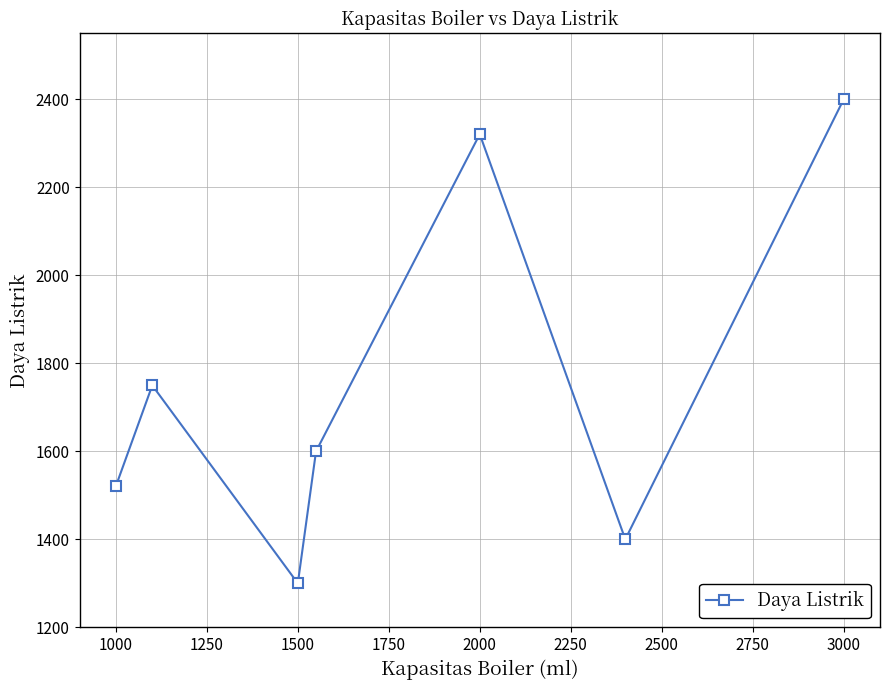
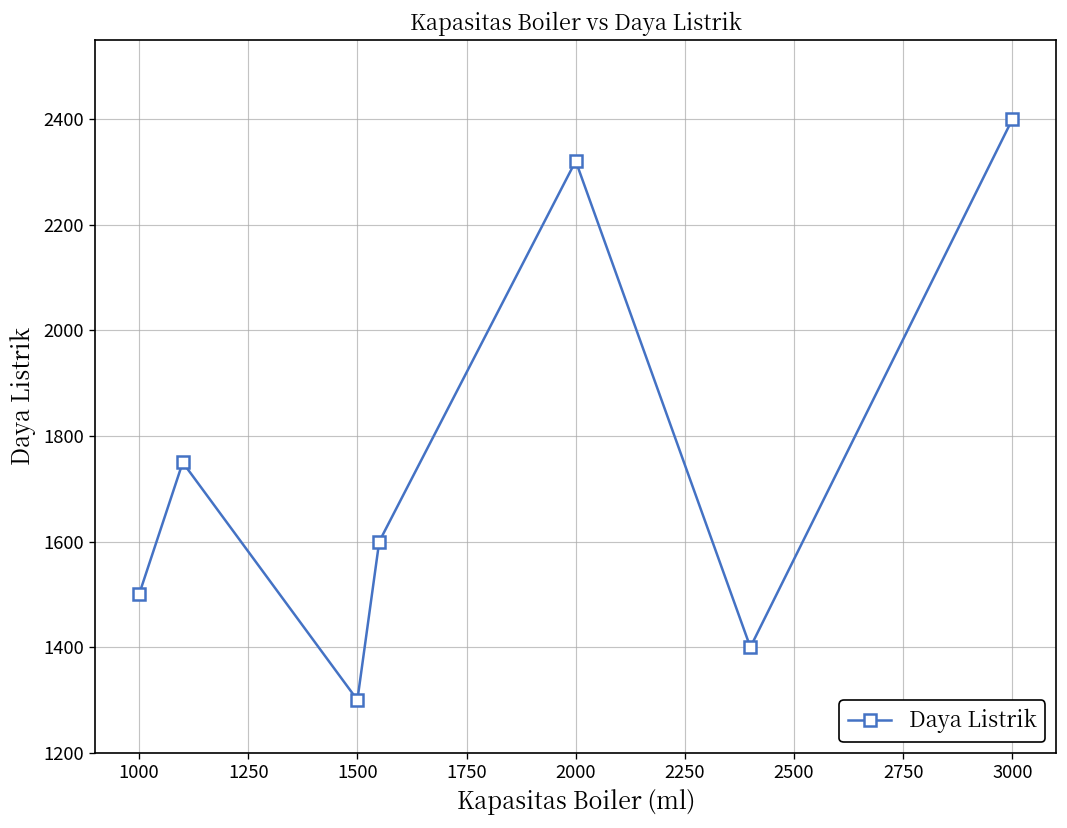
1000: 1520 -> 1500
